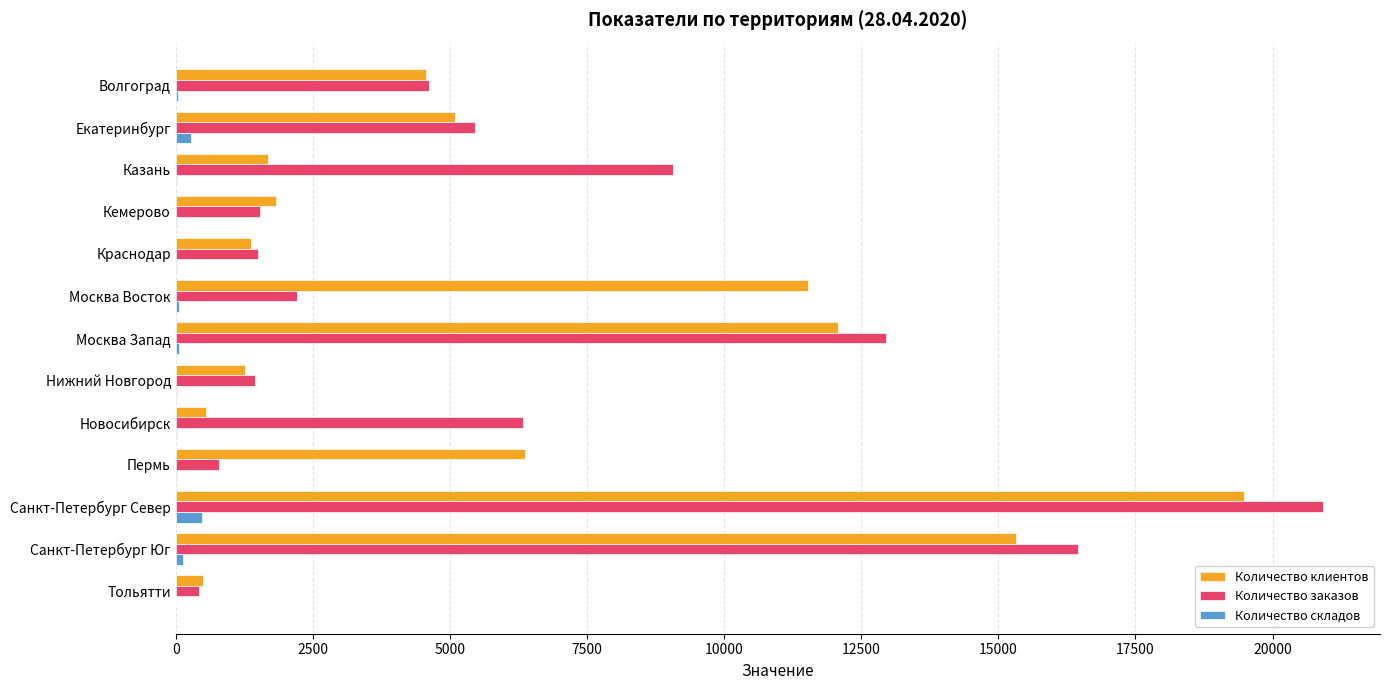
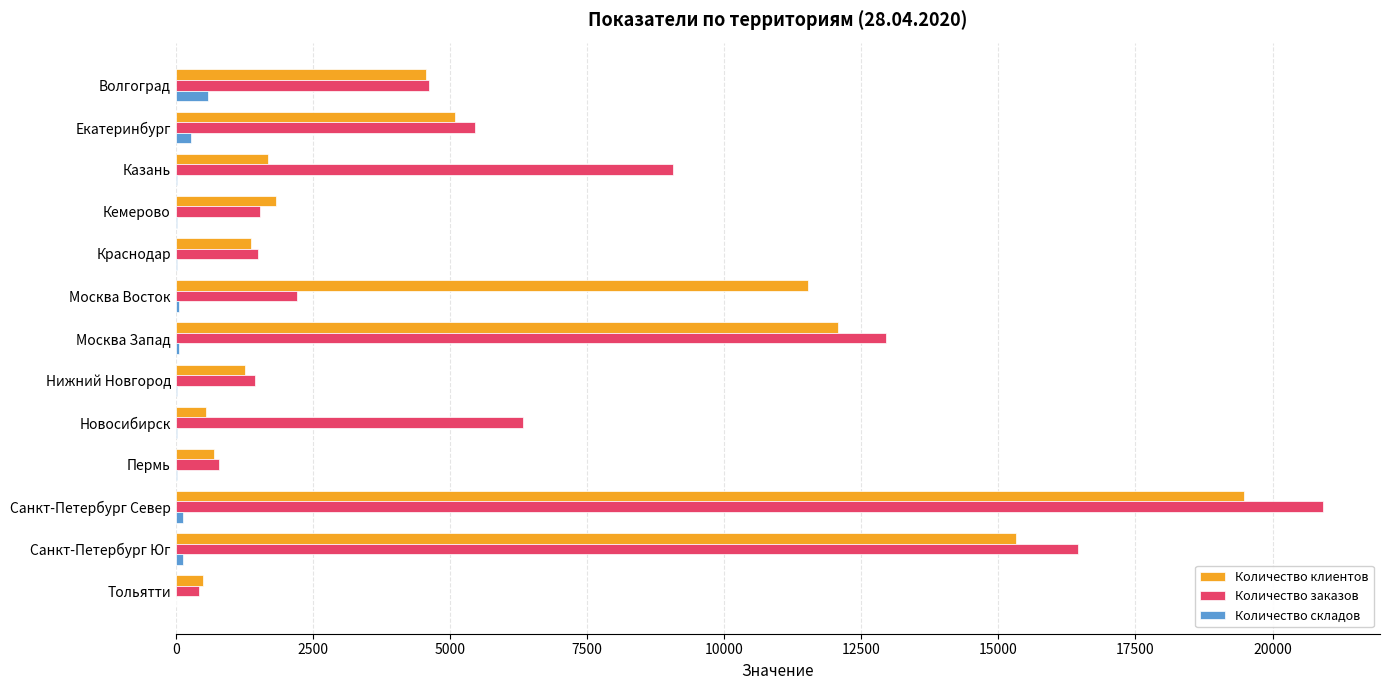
Количество складов, Волгоград: 0 -> 600
Количество клиентов, Пермь: 6400 -> 700
Количество складов, Санкт-Петербург Север: 500 -> 100
